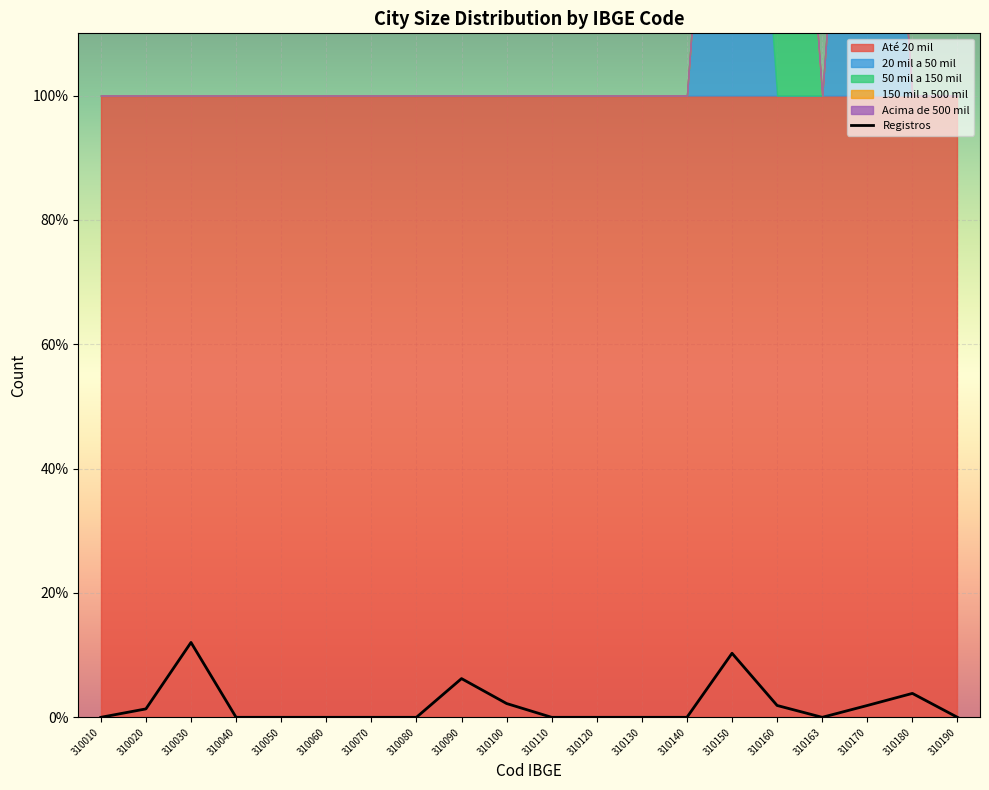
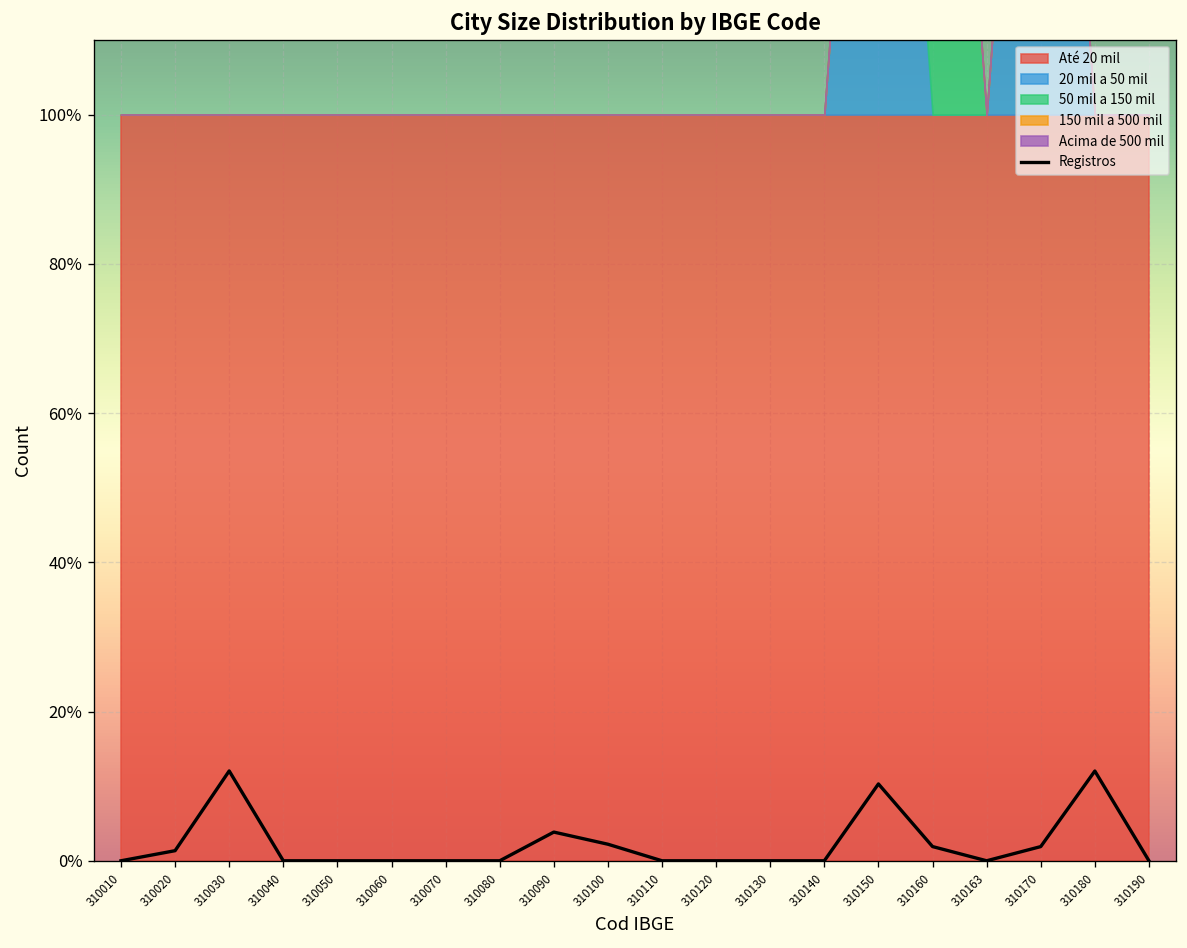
Registros, 310090: 6% -> 4%
Registros, 310180: 4% -> 12%
